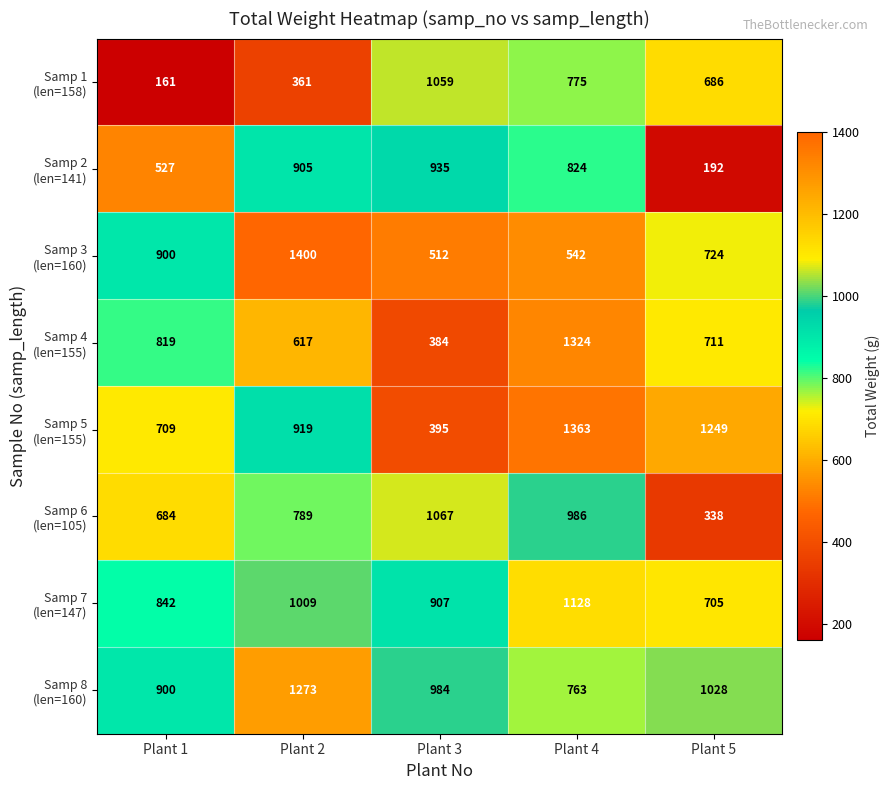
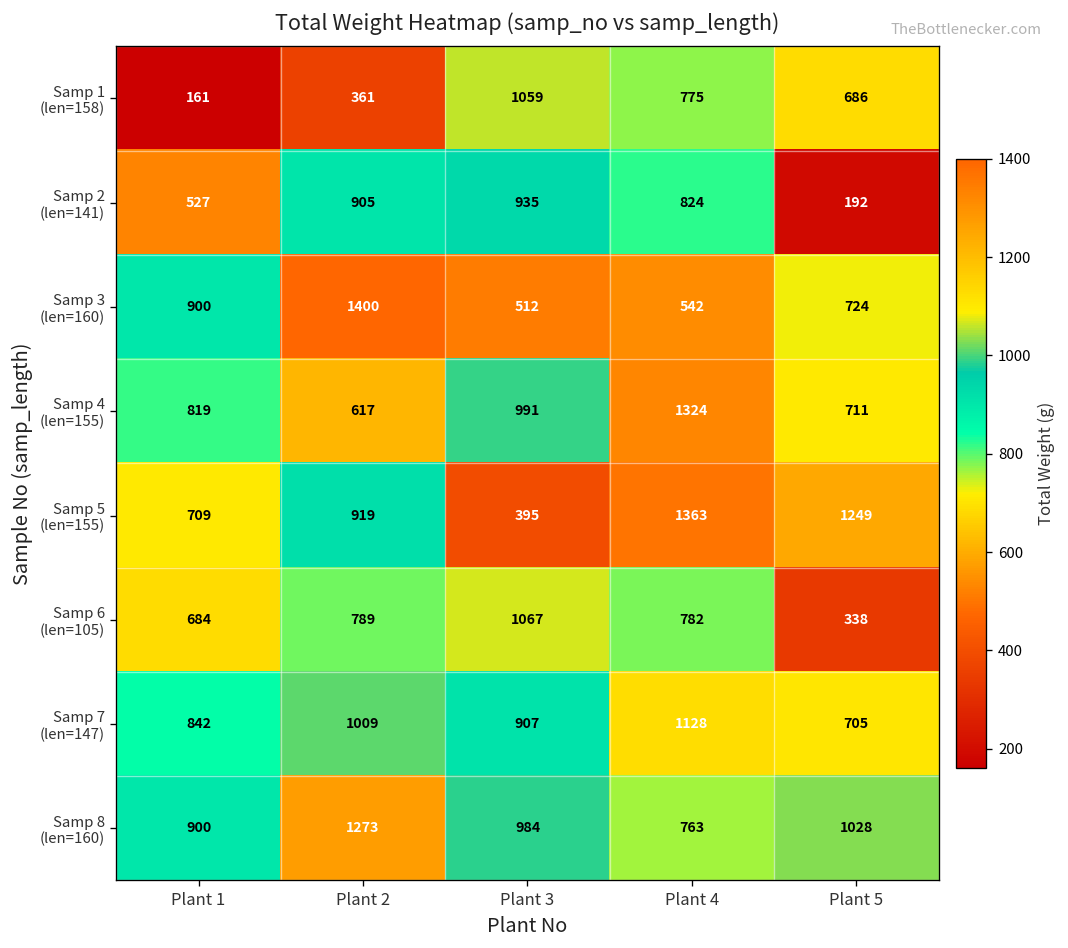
Samp 4 (len=155), Plant 3: 384 -> 991
Samp 6 (len=105), Plant 4: 986 -> 782
